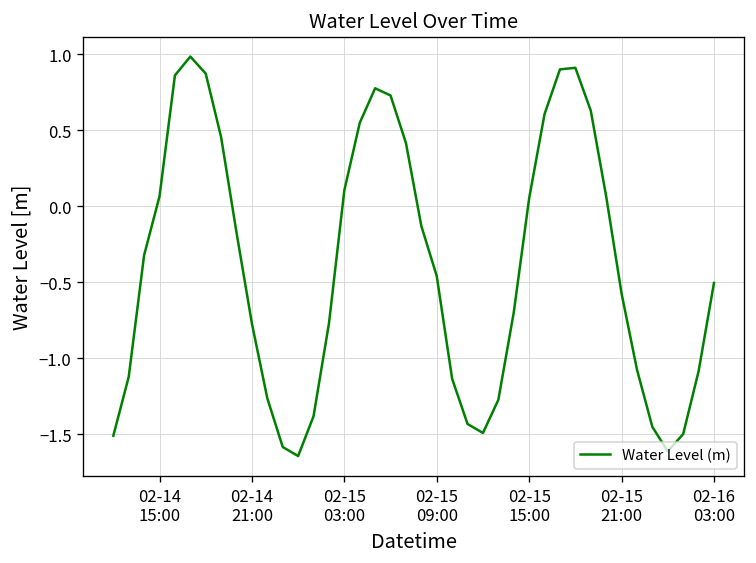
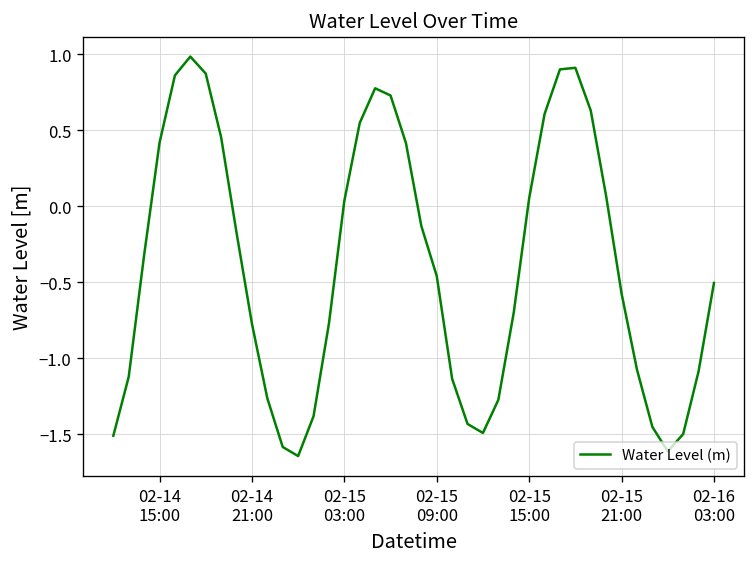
02-14 15:00: 0.07 -> 0.42
02-15 03:00: 0.11 -> 0.04
